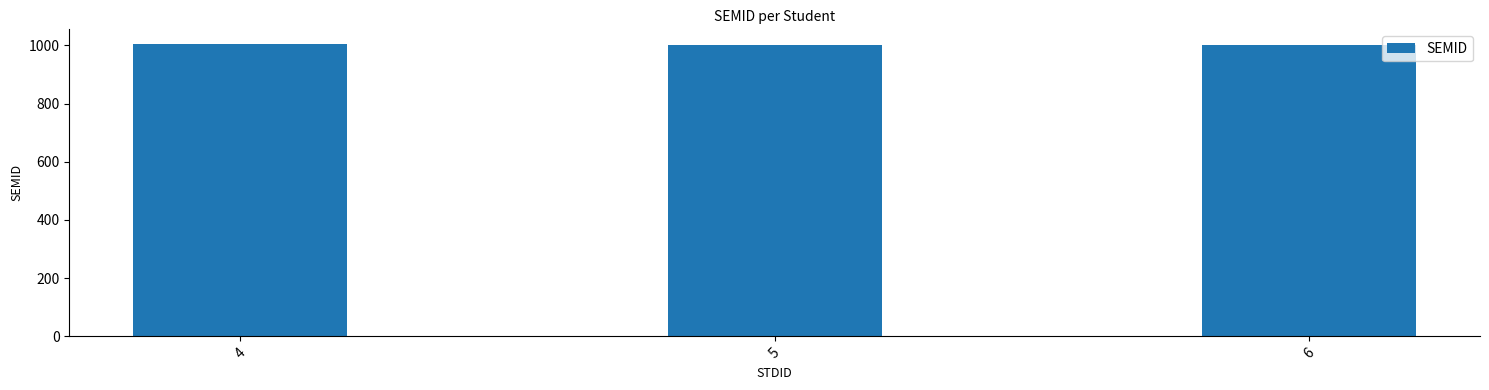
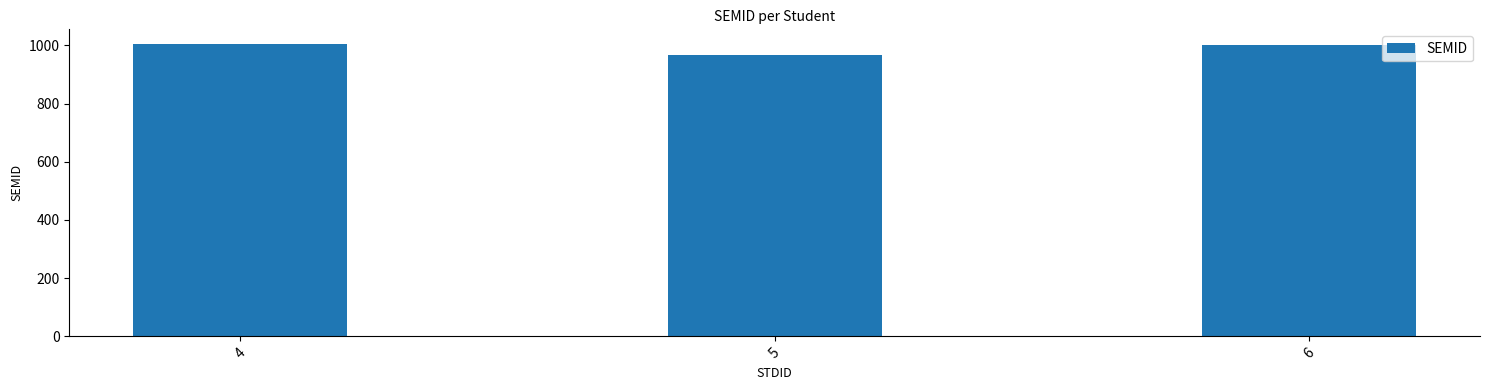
5: 1000 -> 970
